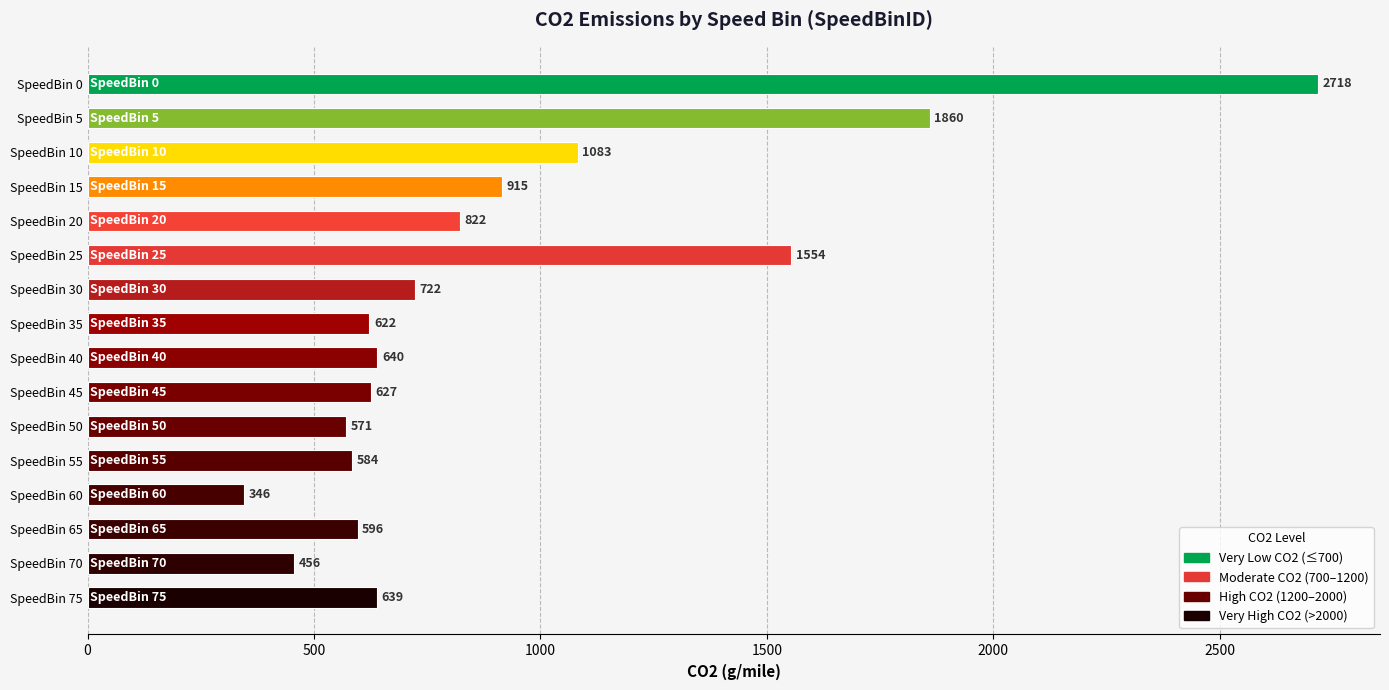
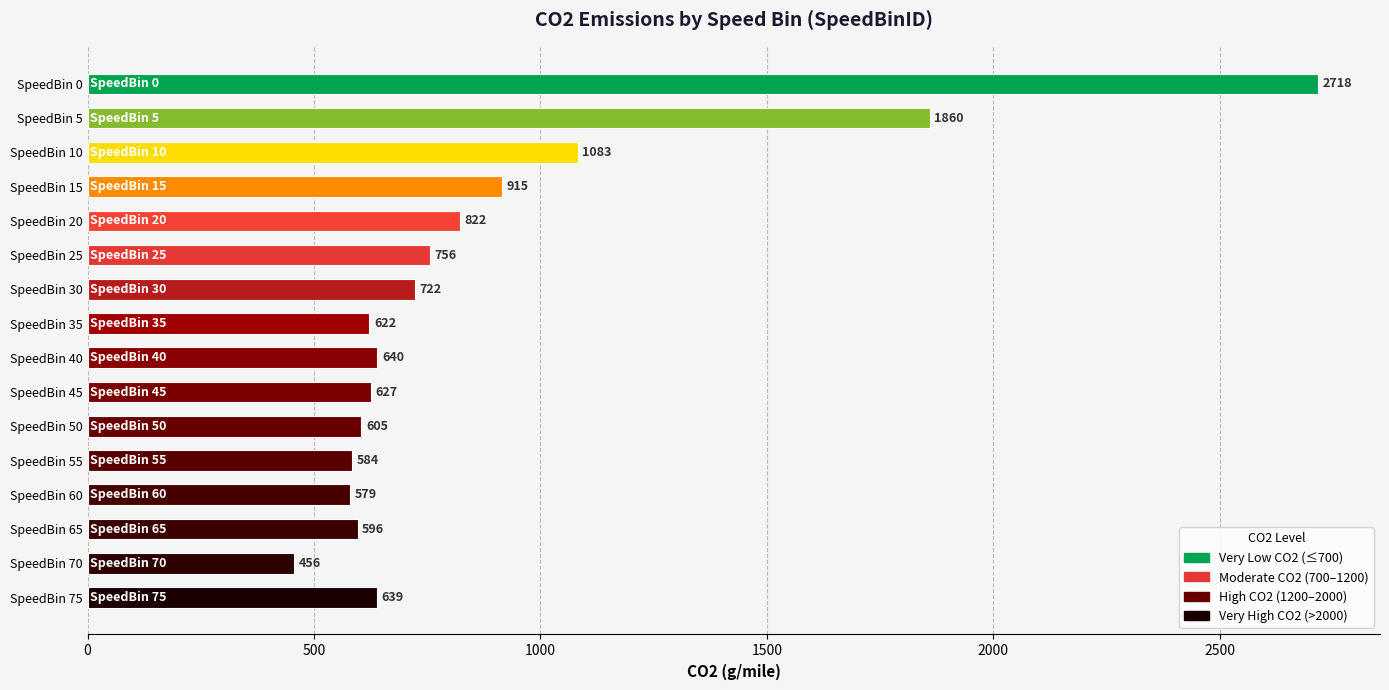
SpeedBin 25: 1554 -> 756
SpeedBin 50: 571 -> 605
SpeedBin 60: 346 -> 579
